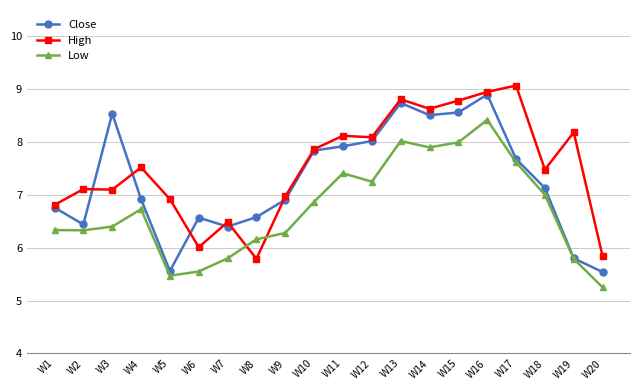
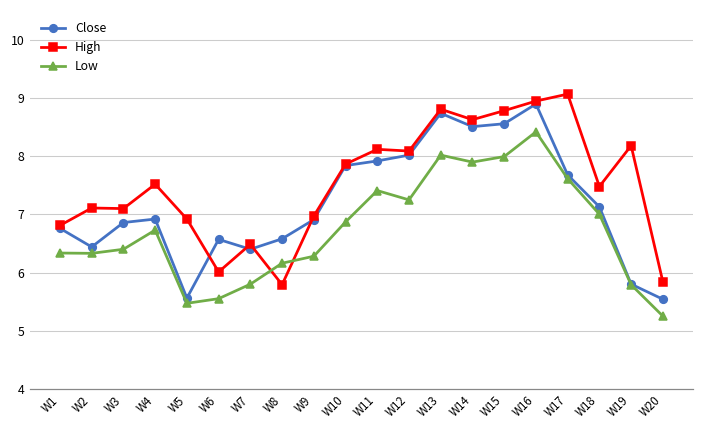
Close, W3: 8.5 -> 6.9
